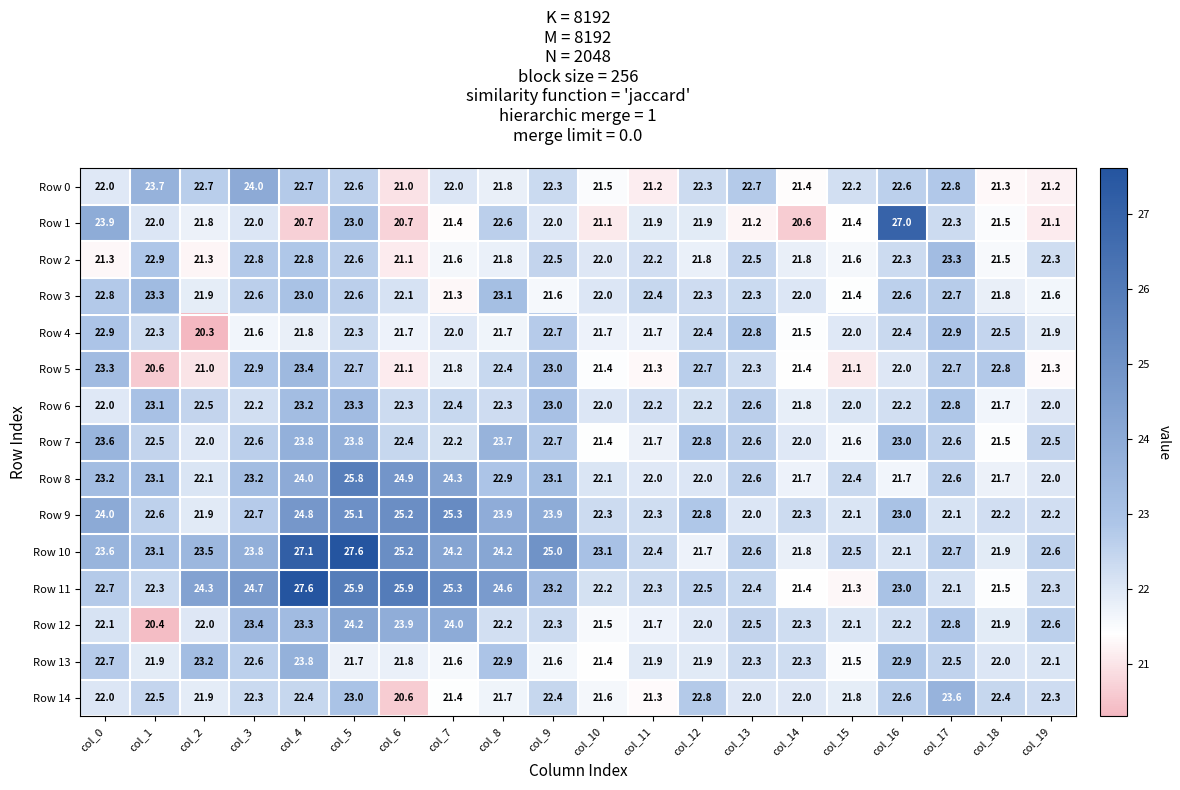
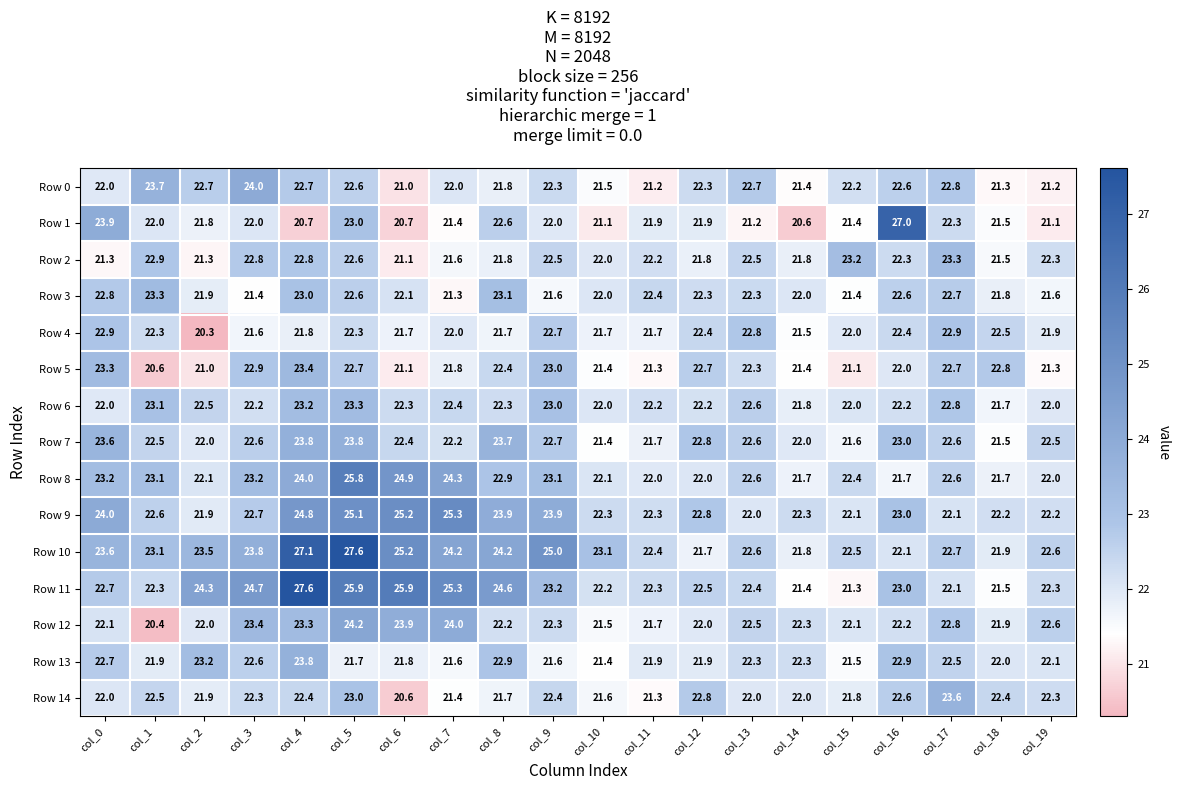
Row 2, col_15: 21.6 -> 23.2
Row 3, col_3: 22.6 -> 21.4
